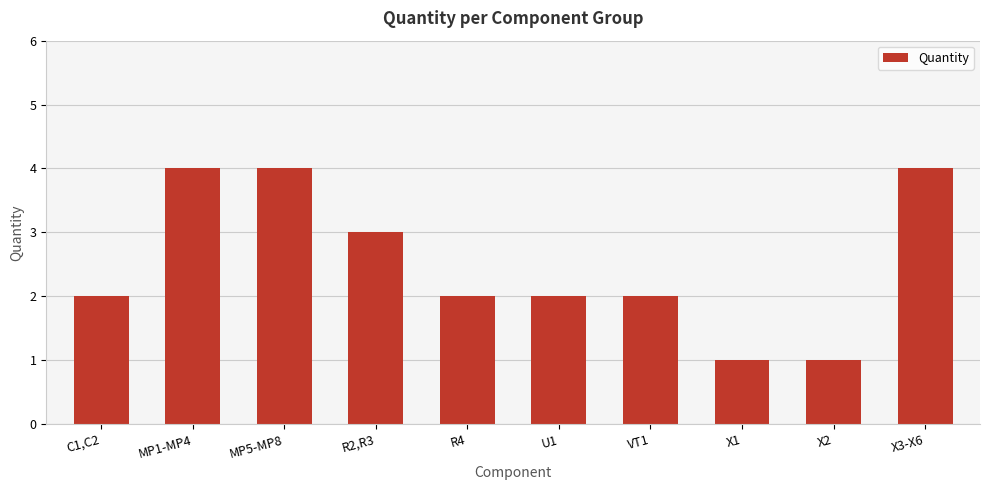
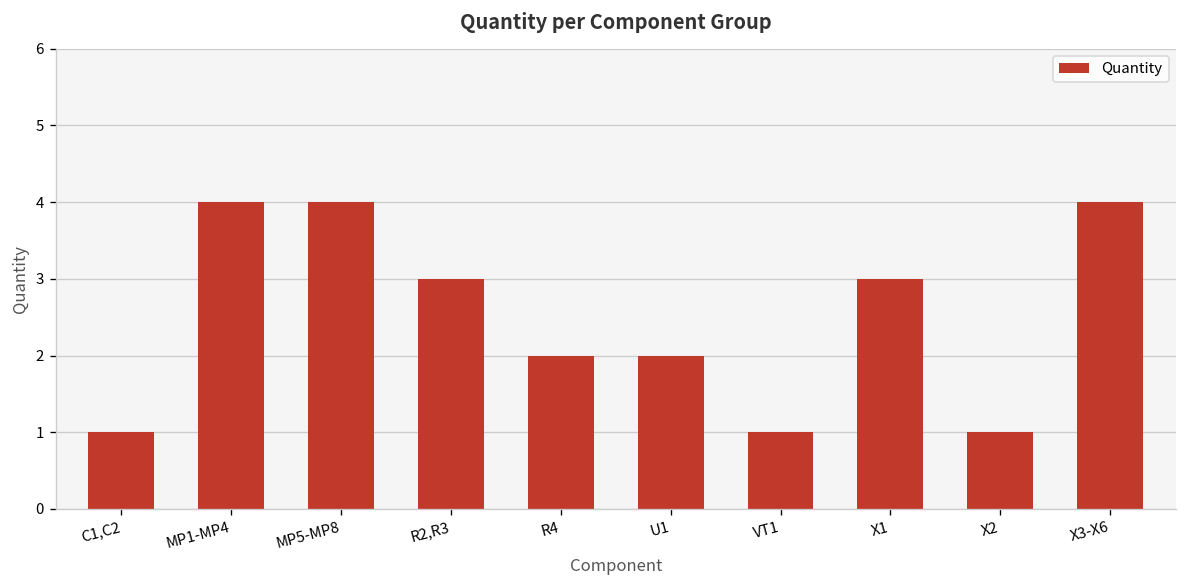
C1,C2: 2 -> 1
VT1: 2 -> 1
X1: 1 -> 3
